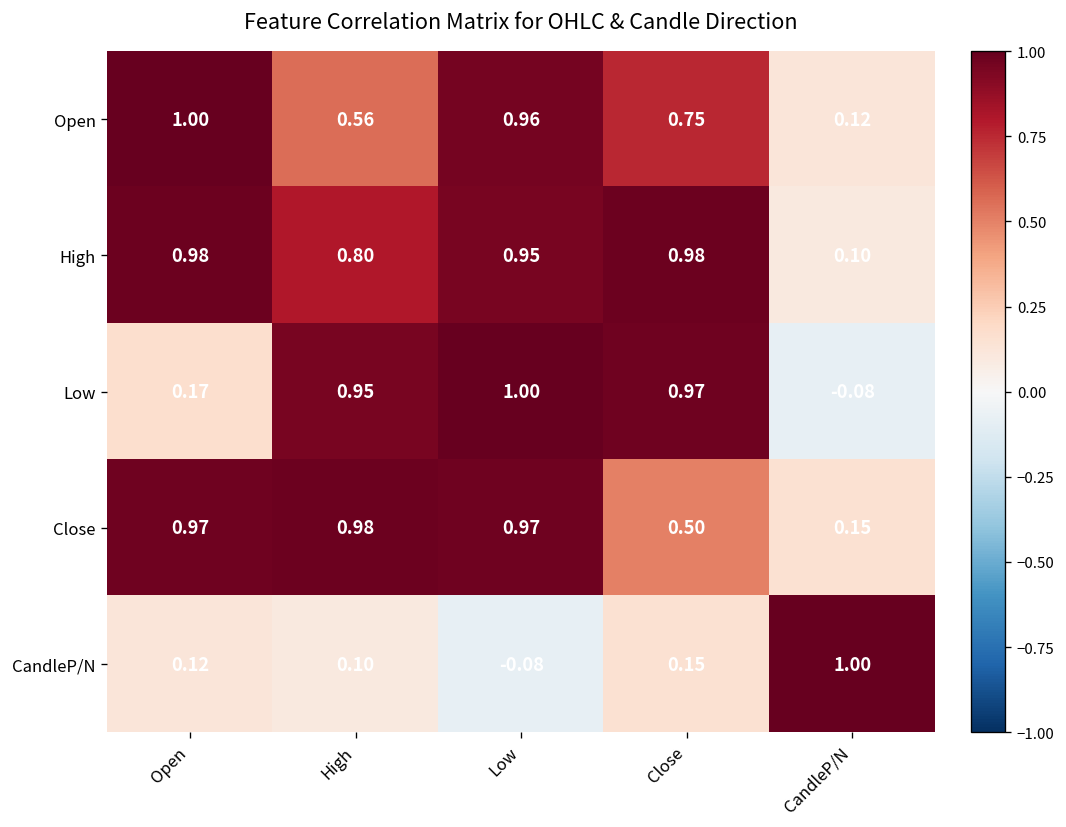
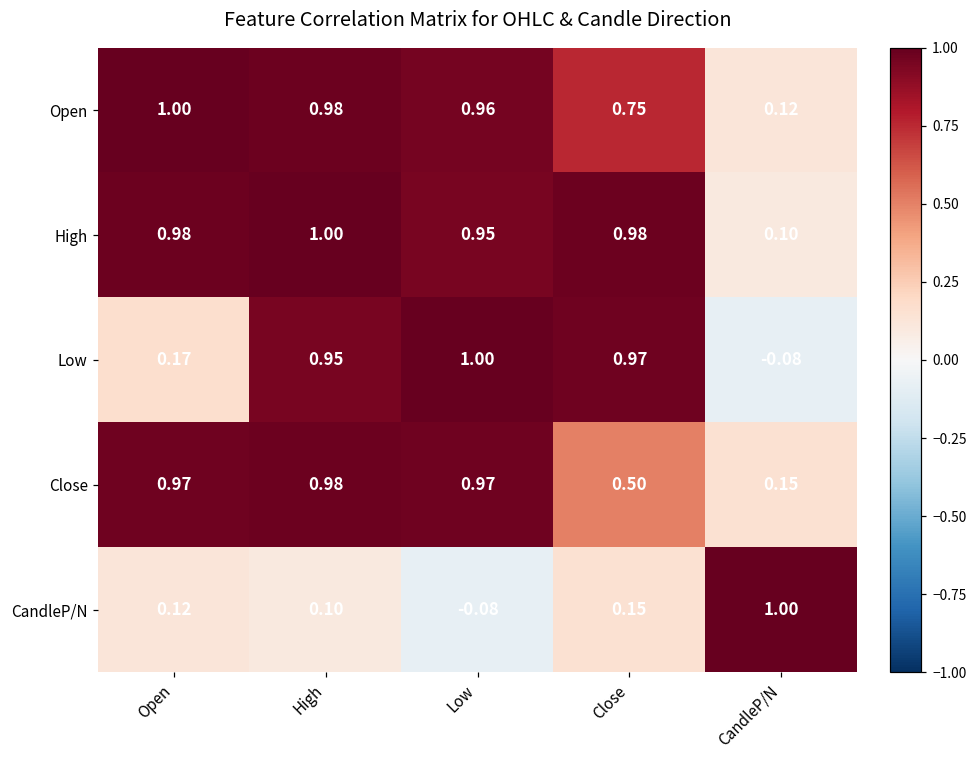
Open, High: 0.56 -> 0.98
High, High: 0.80 -> 1.00
